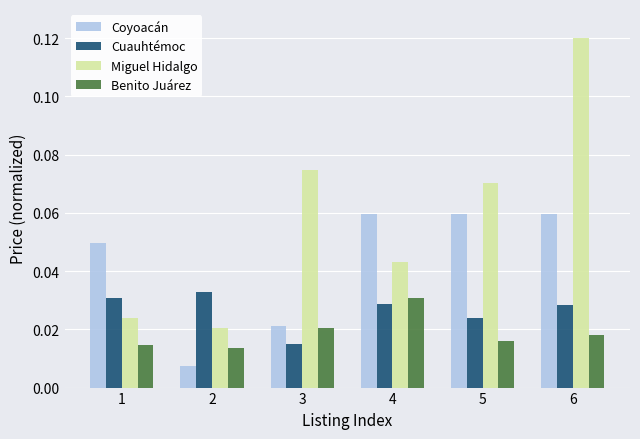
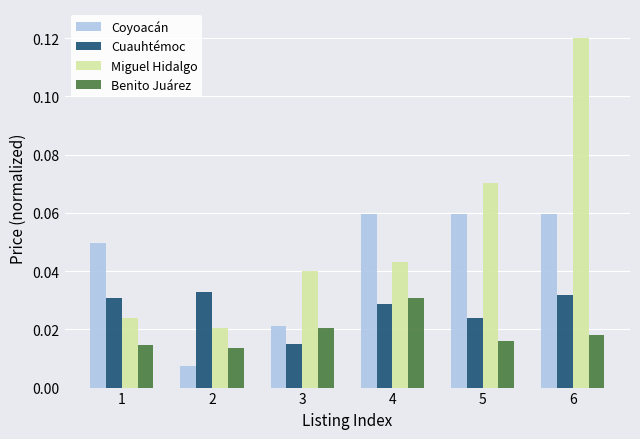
Miguel Hidalgo, 3: 0.075 -> 0.040
Cuauhtémoc, 6: 0.028 -> 0.032
